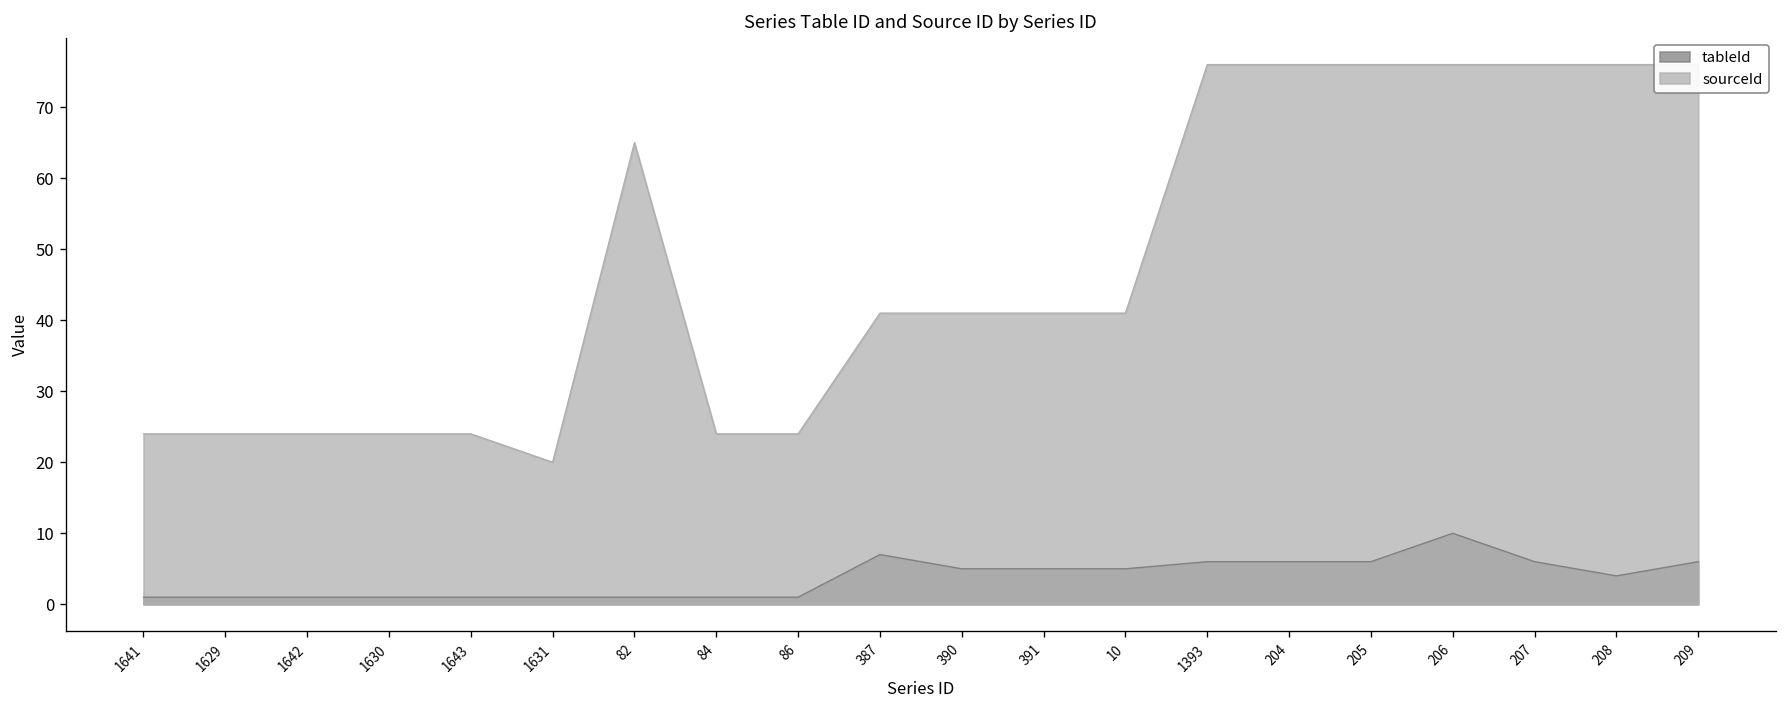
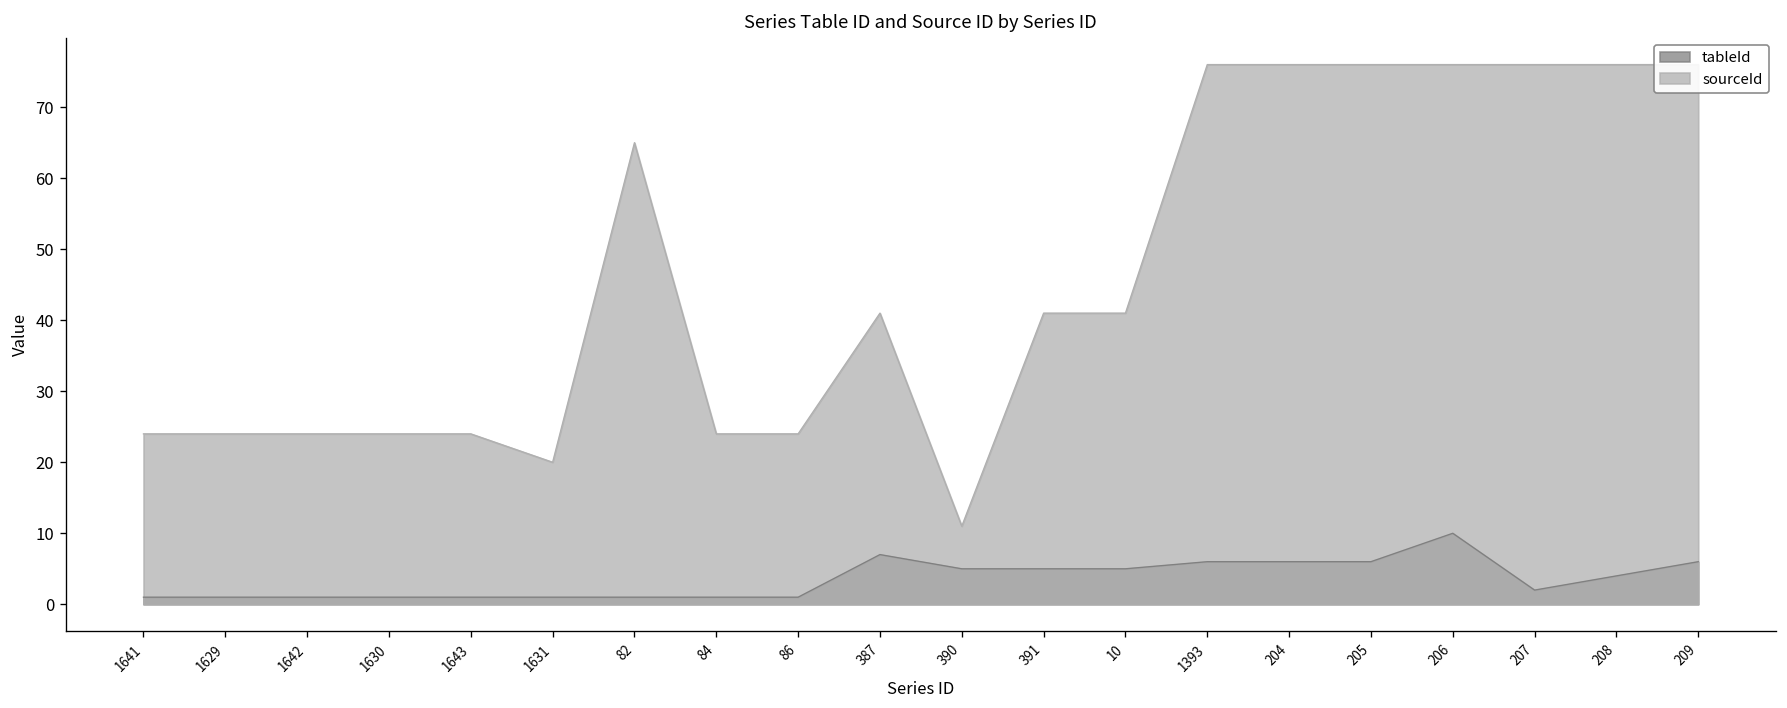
sourceId, 390: 41 -> 11
tableId, 207: 6 -> 2
